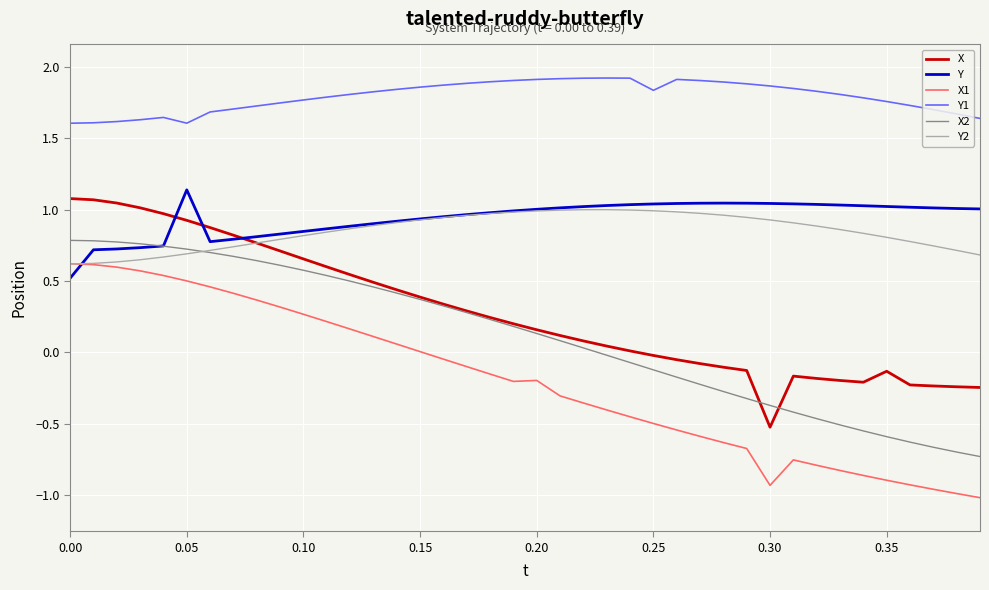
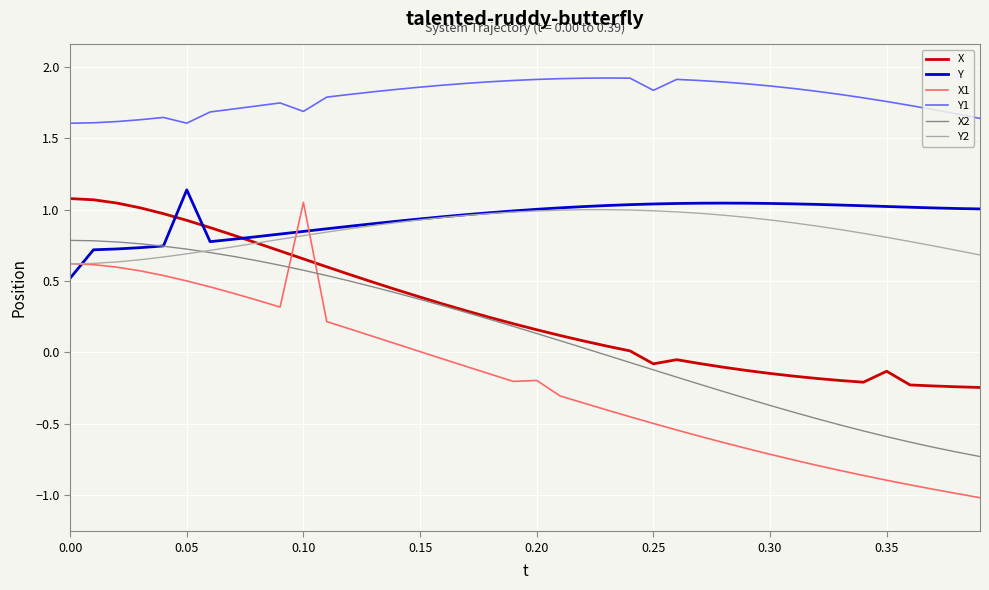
X1, 0.10: 0.27 -> 1.05
Y1, 0.10: 1.77 -> 1.69
X, 0.25: -0.02 -> -0.08
X, 0.30: -0.53 -> -0.15
X1, 0.30: -0.93 -> -0.72
